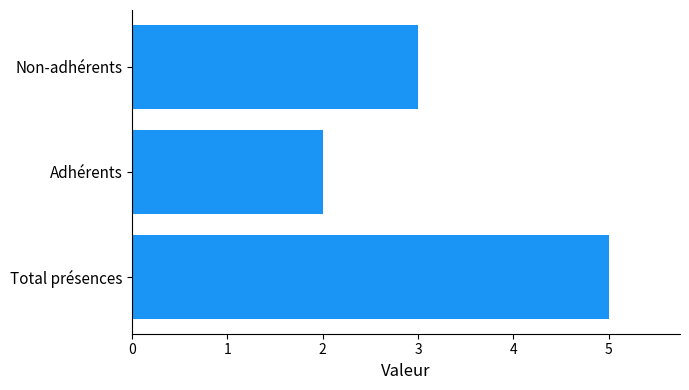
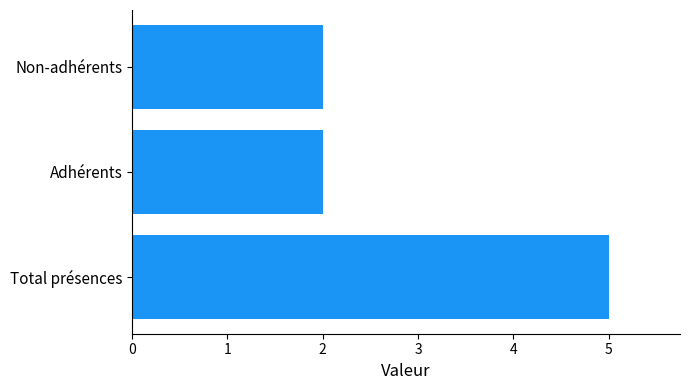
Non-adhérents: 3 -> 2
